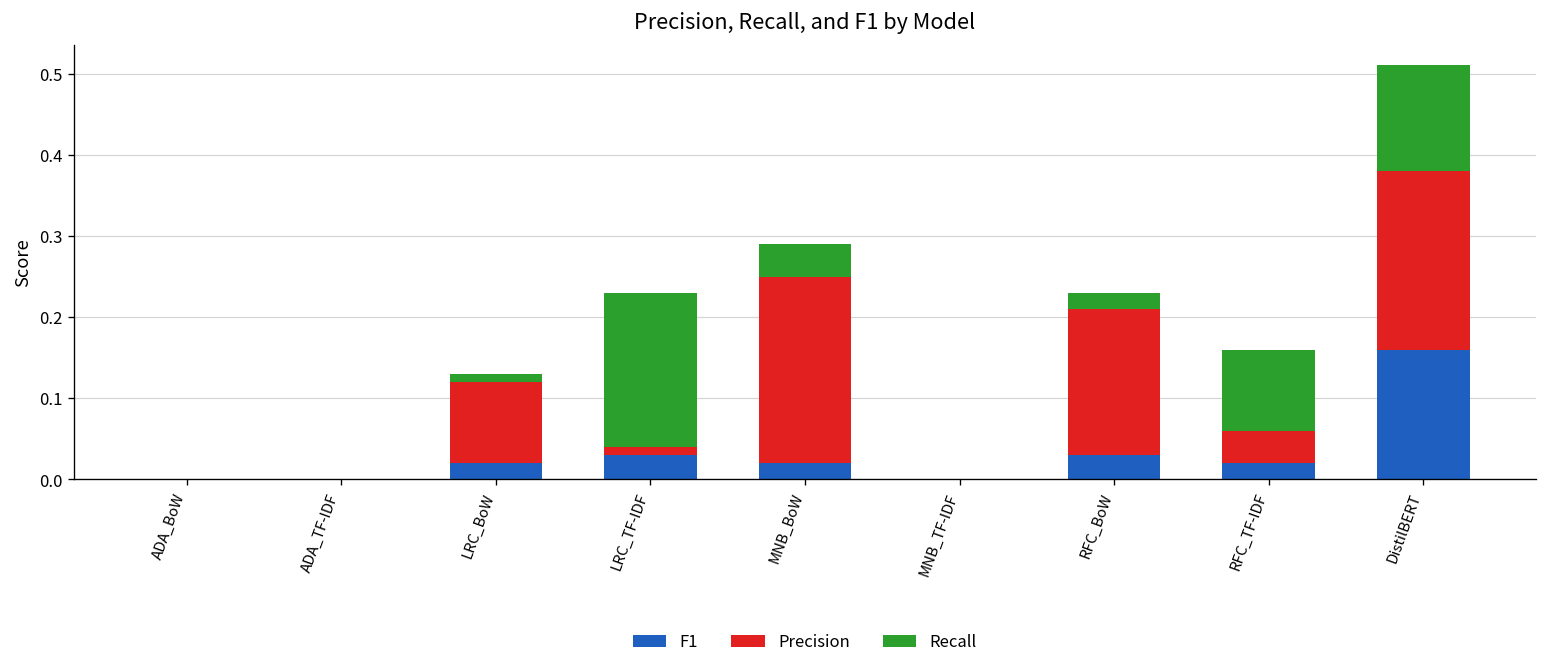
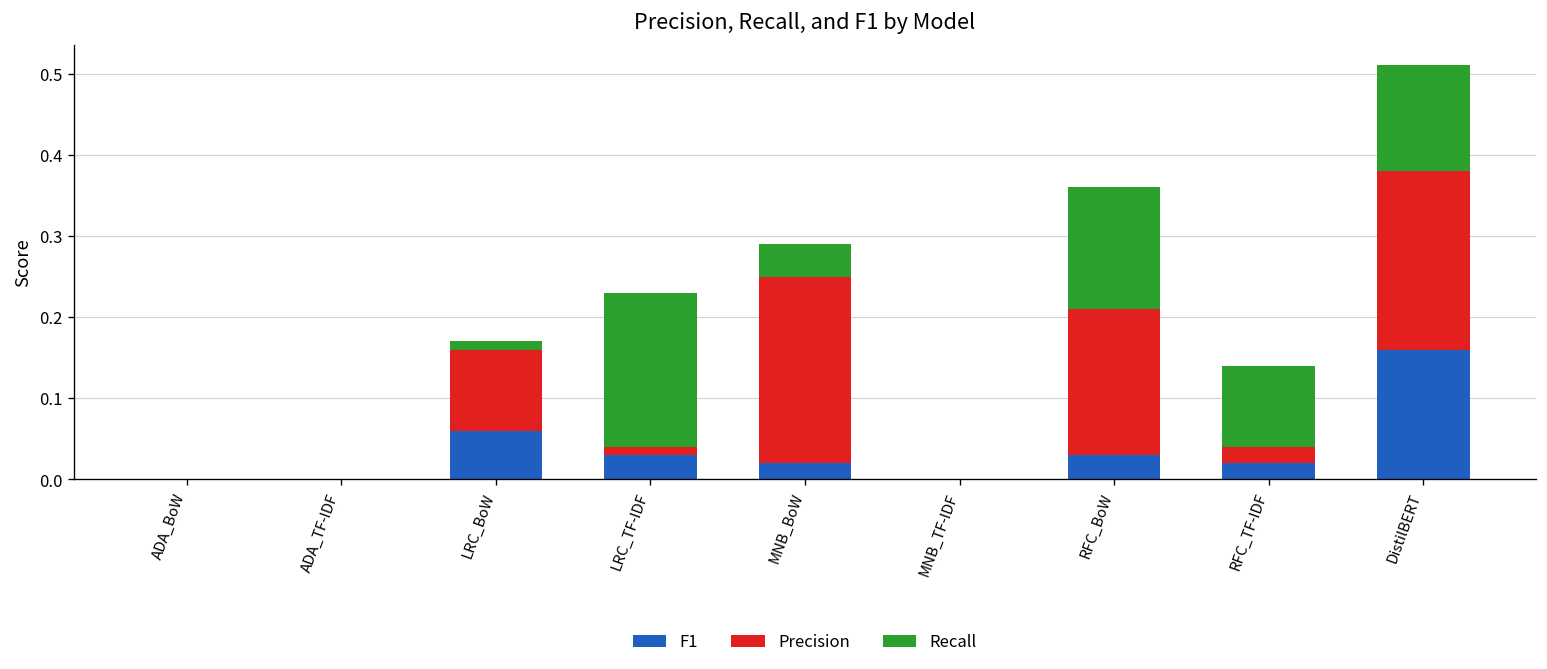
F1, LRC_BoW: 0.02 -> 0.06
Recall, RFC_BoW: 0.02 -> 0.15
Precision, RFC_TF-IDF: 0.04 -> 0.02
